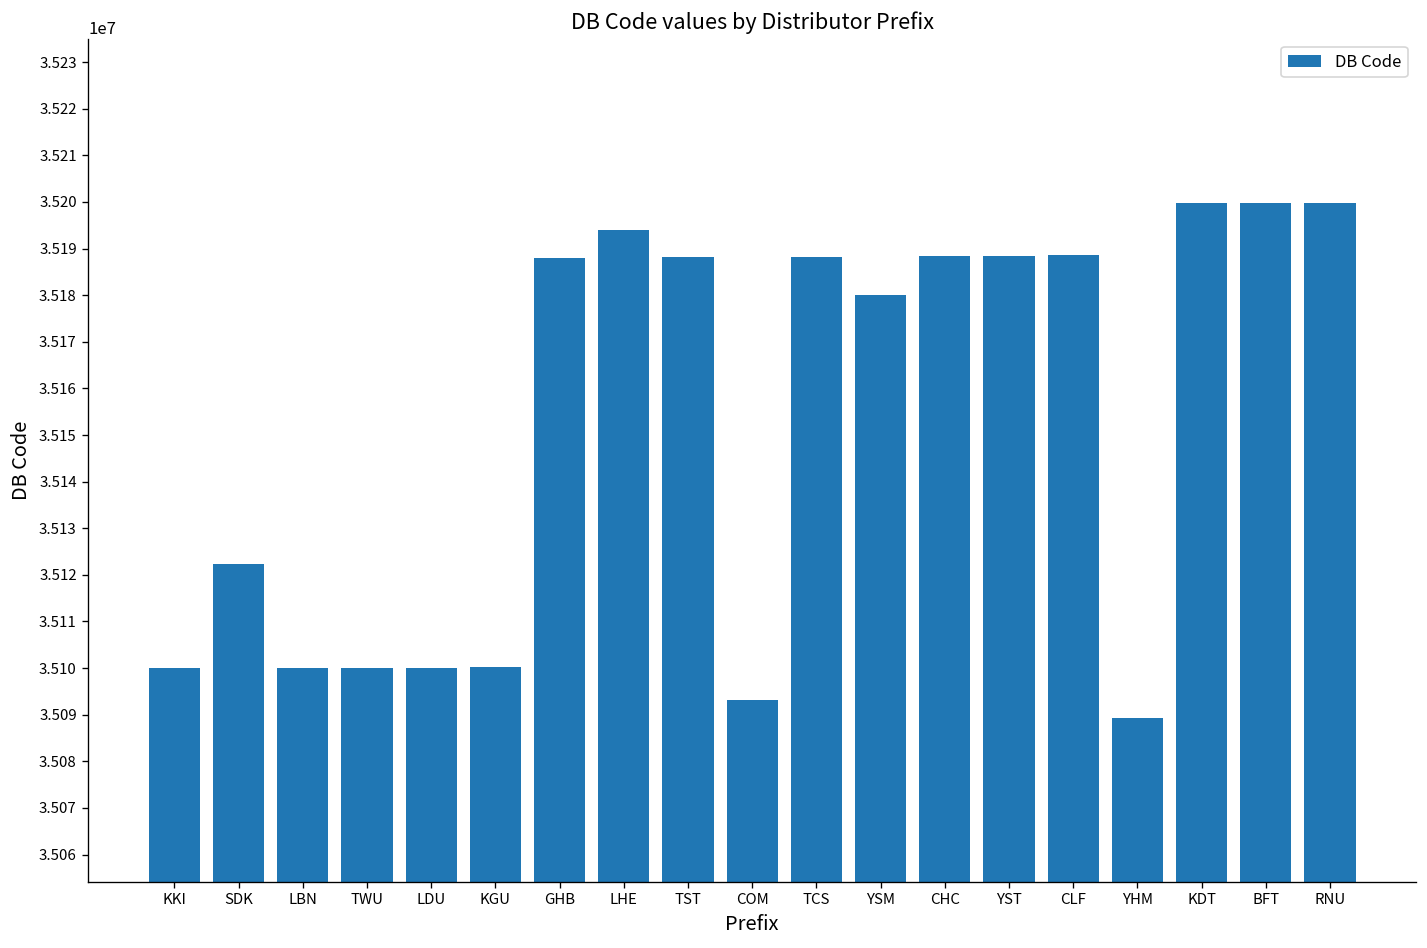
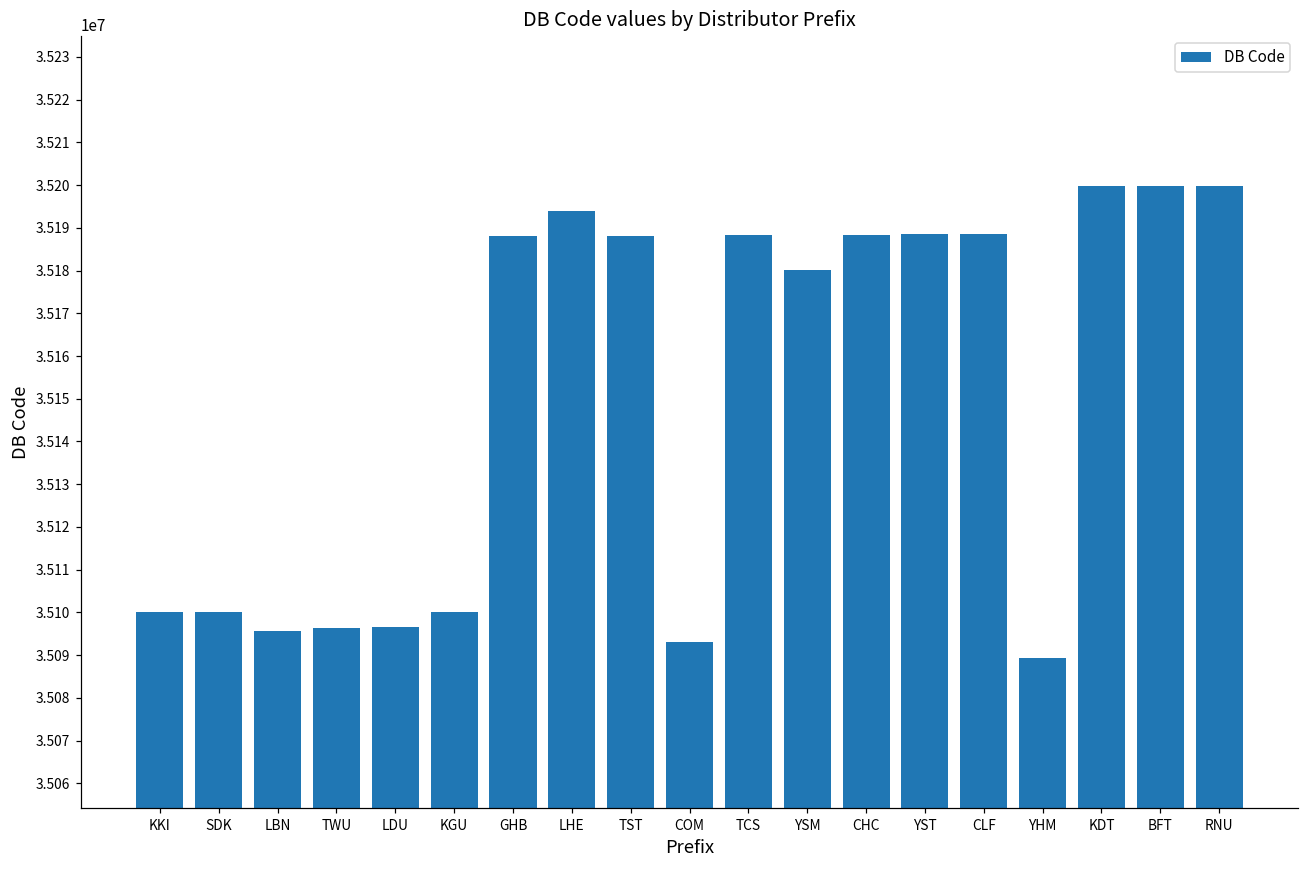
SDK: 35122000 -> 35100000
LBN: 35100000 -> 35096000
TWU: 35100000 -> 35096000
LDU: 35100000 -> 35097000
